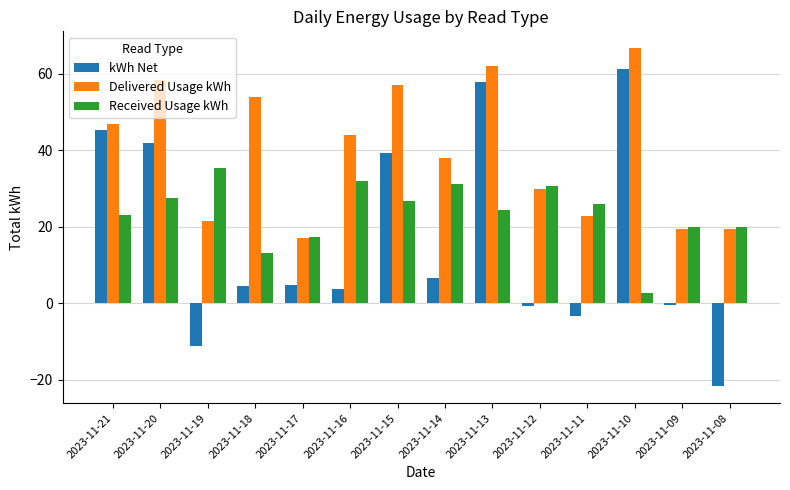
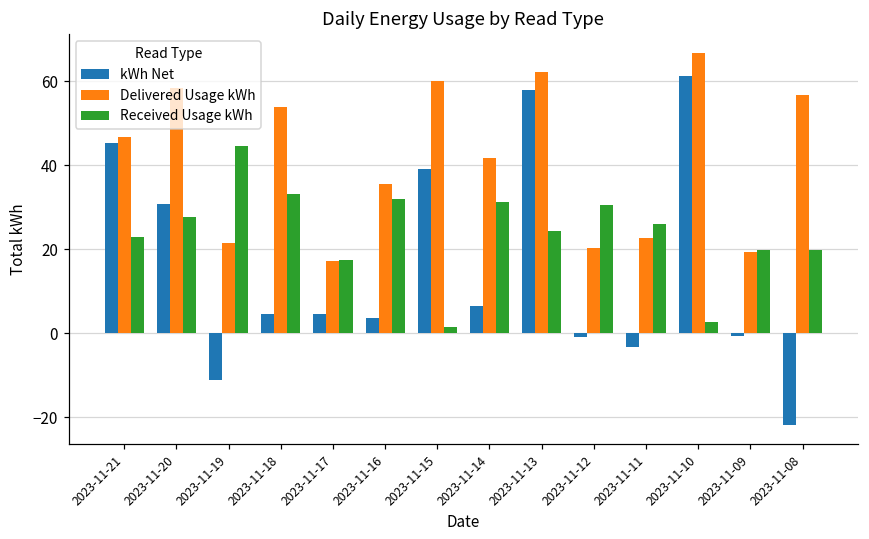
kWh Net, 2023-11-20: 42 -> 31
Received Usage kWh, 2023-11-19: 35 -> 45
Received Usage kWh, 2023-11-18: 13 -> 33
Delivered Usage kWh, 2023-11-16: 44 -> 36
Delivered Usage kWh, 2023-11-15: 57 -> 60
Received Usage kWh, 2023-11-15: 27 -> 2
Delivered Usage kWh, 2023-11-14: 38 -> 42
Delivered Usage kWh, 2023-11-12: 30 -> 20
Delivered Usage kWh, 2023-11-08: 19 -> 57
